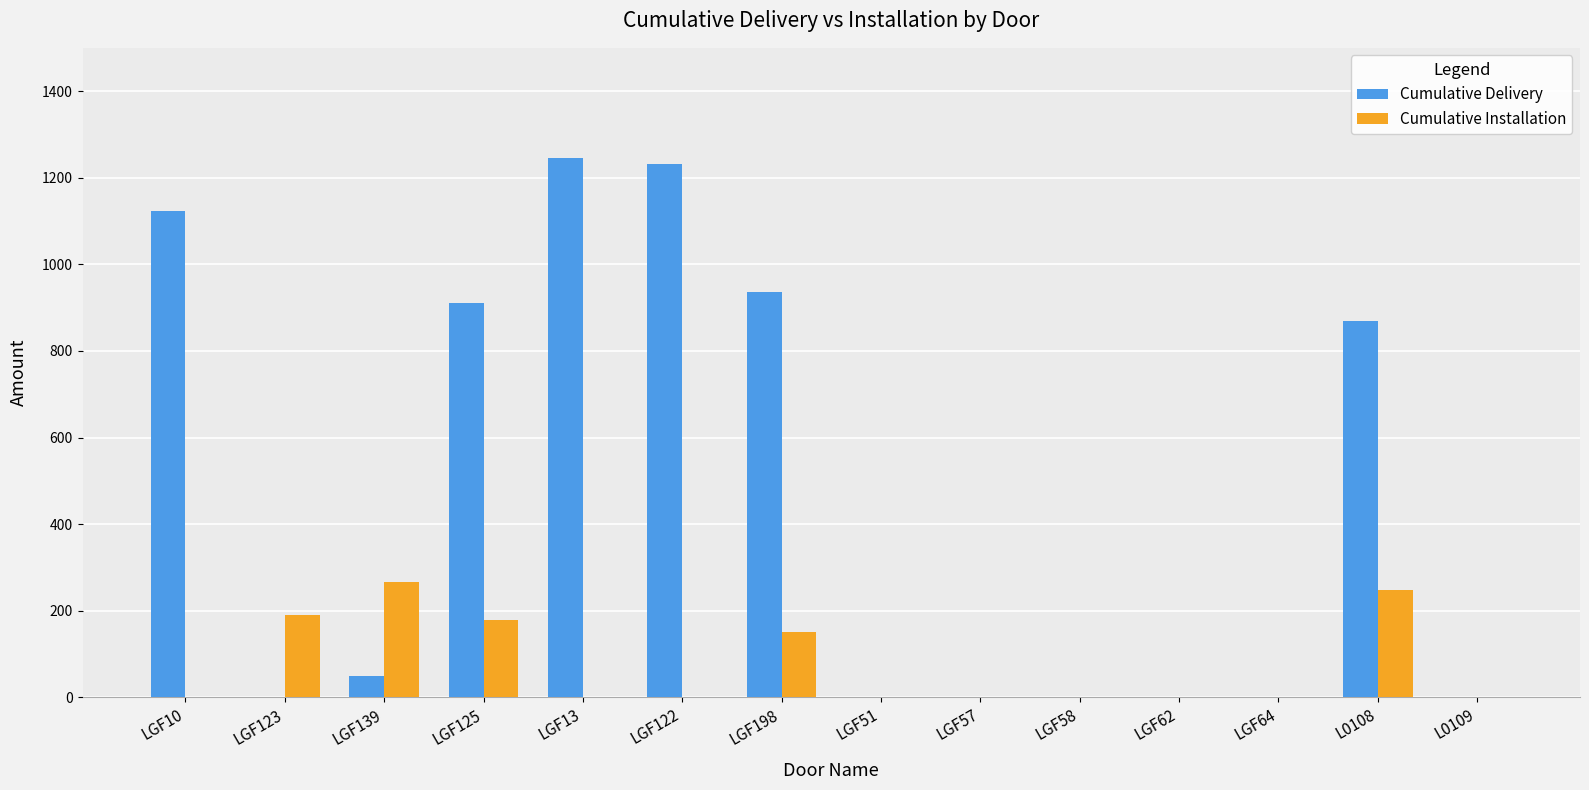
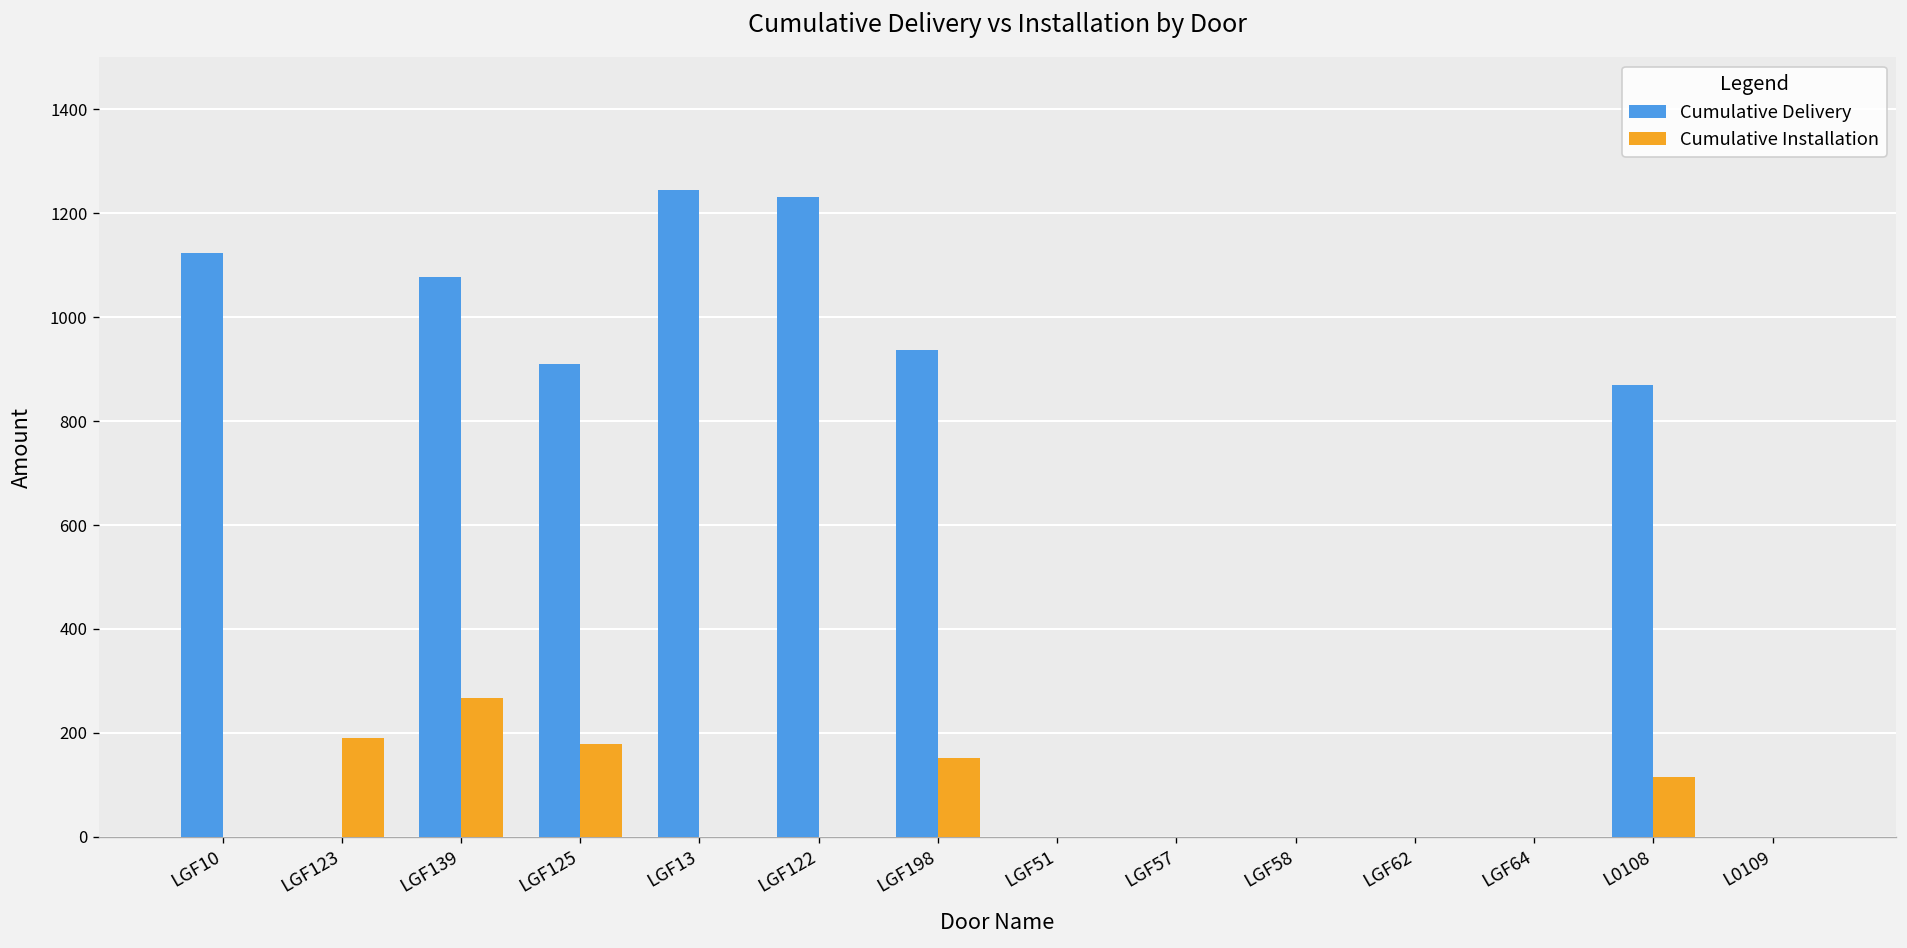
Cumulative Delivery, LGF139: 50 -> 1080
Cumulative Installation, L0108: 250 -> 120
